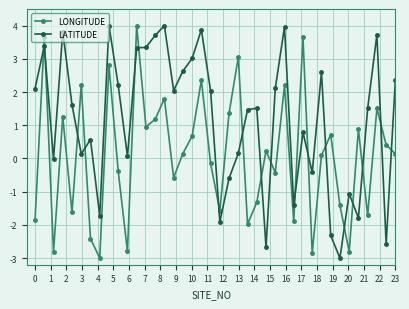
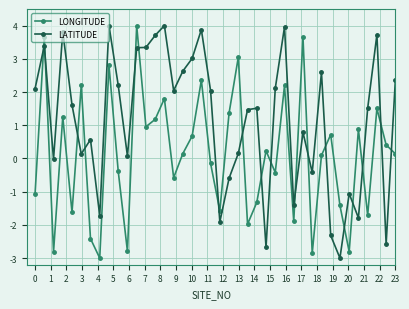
LONGITUDE, 0: -1.9 -> -1.1
